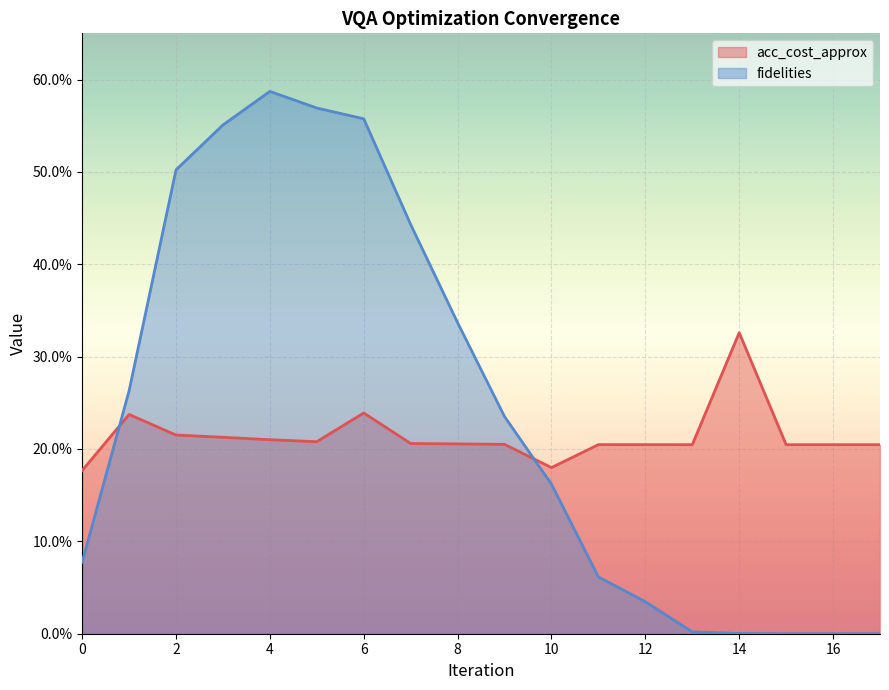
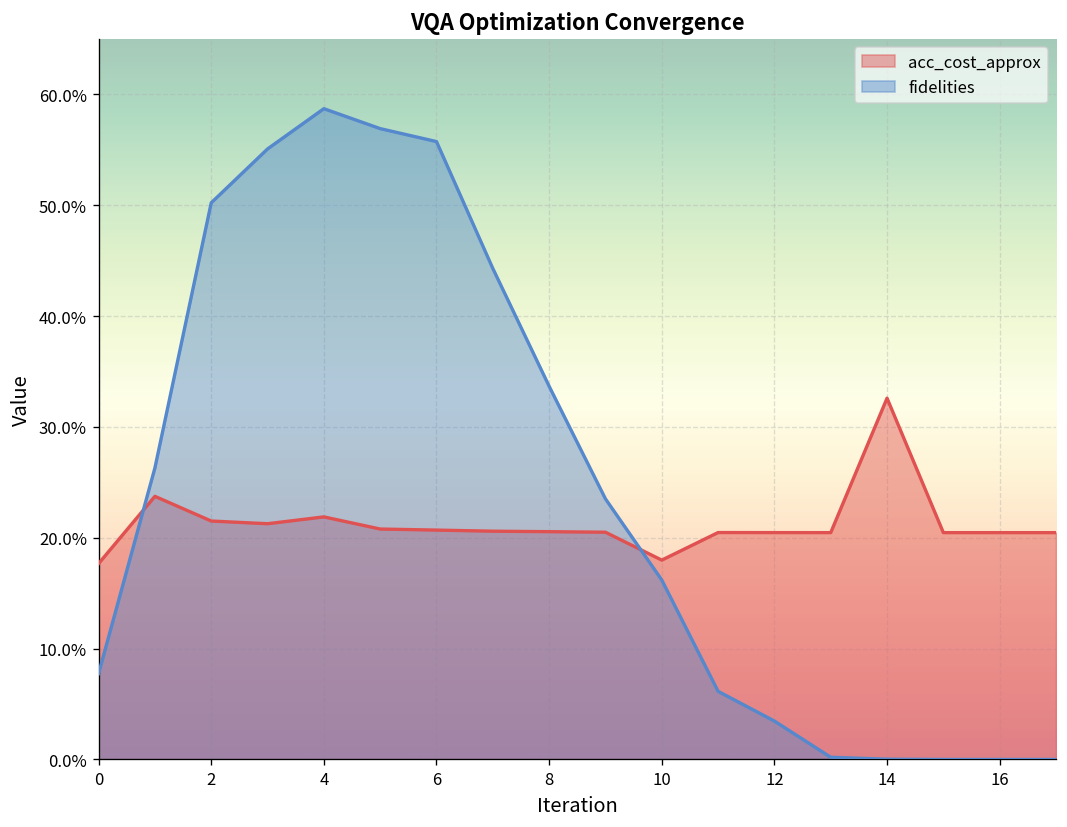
acc_cost_approx, 4: 21% -> 22%
acc_cost_approx, 6: 24% -> 21%
